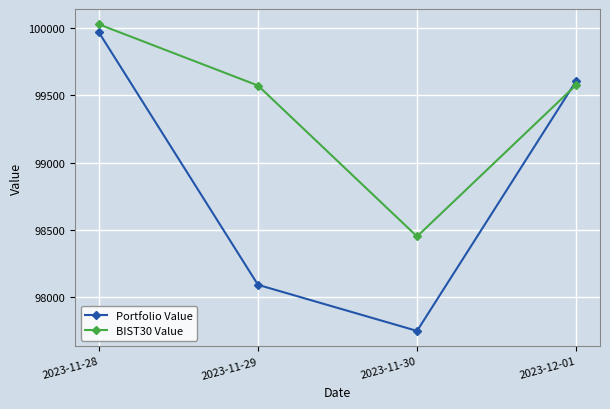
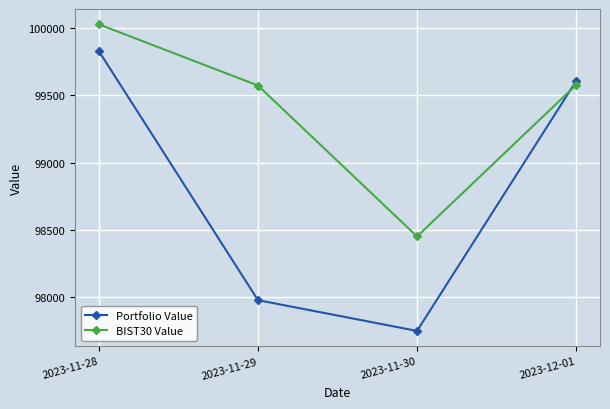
Portfolio Value, 2023-11-28: 99970 -> 99830
Portfolio Value, 2023-11-29: 98090 -> 97980
